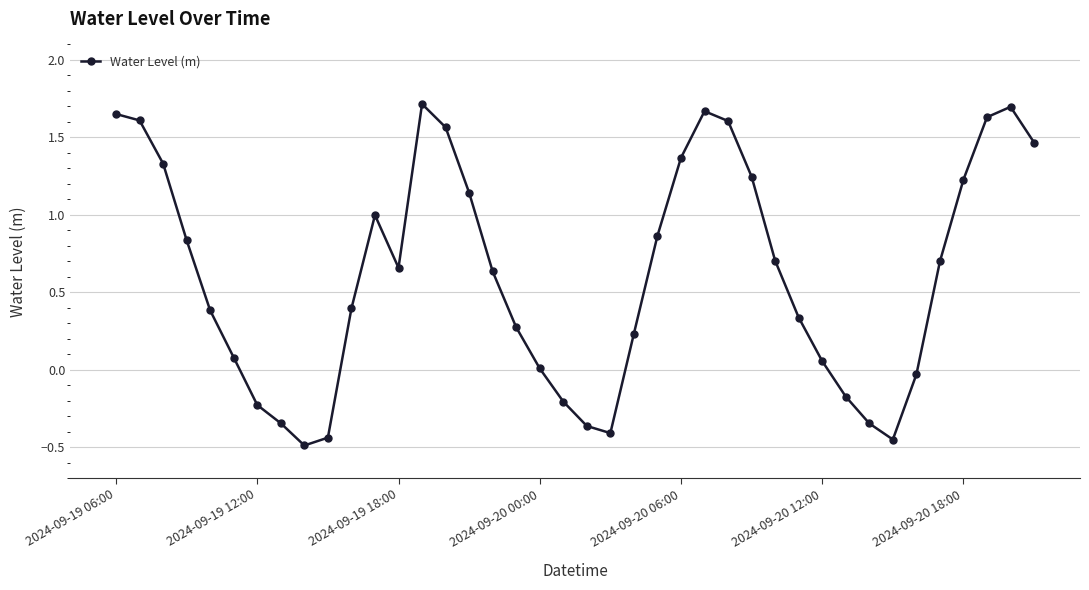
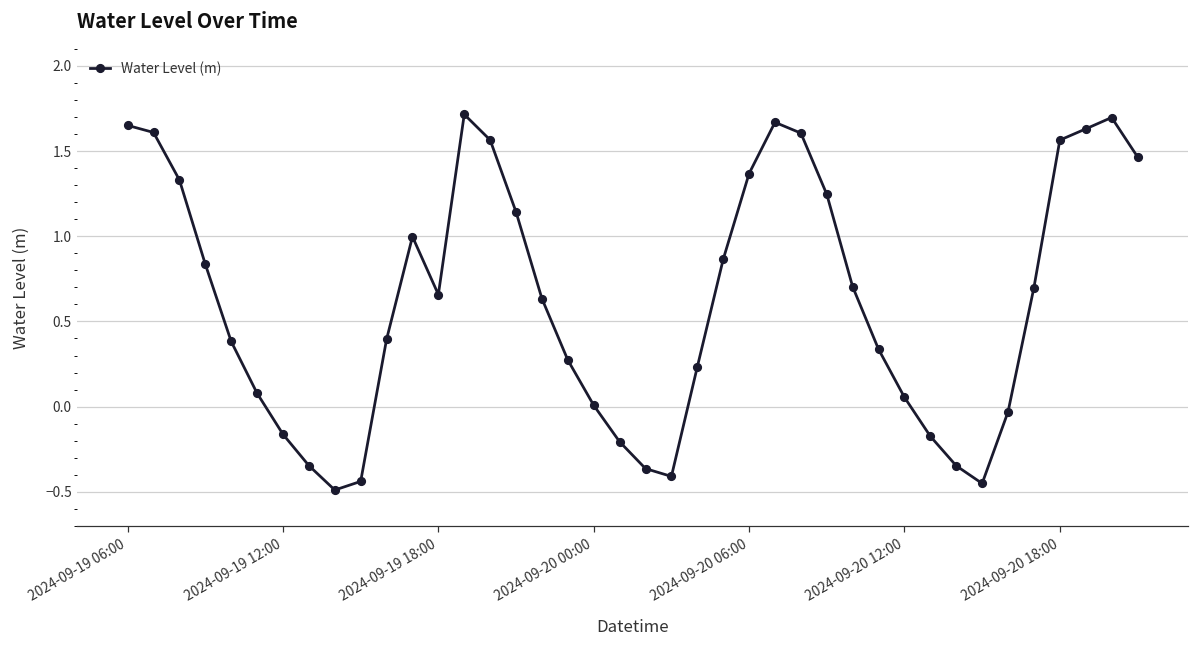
2024-09-19 12:00: -0.23 -> -0.16
2024-09-20 18:00: 1.23 -> 1.56
